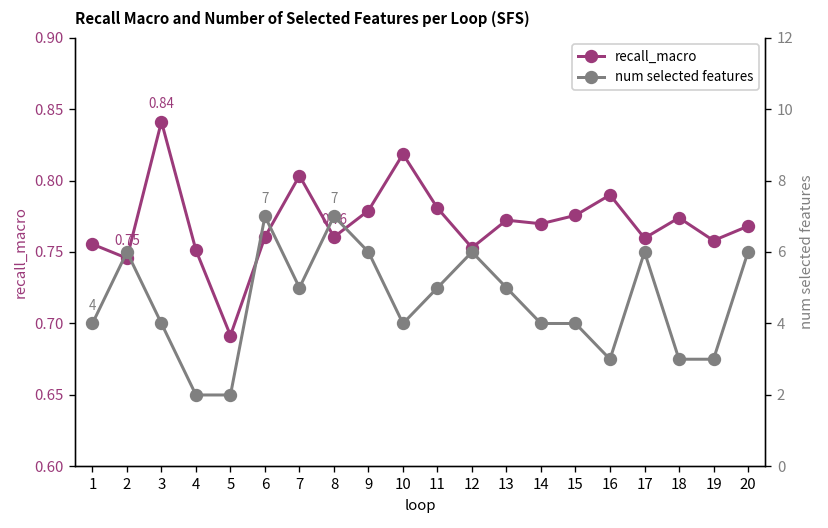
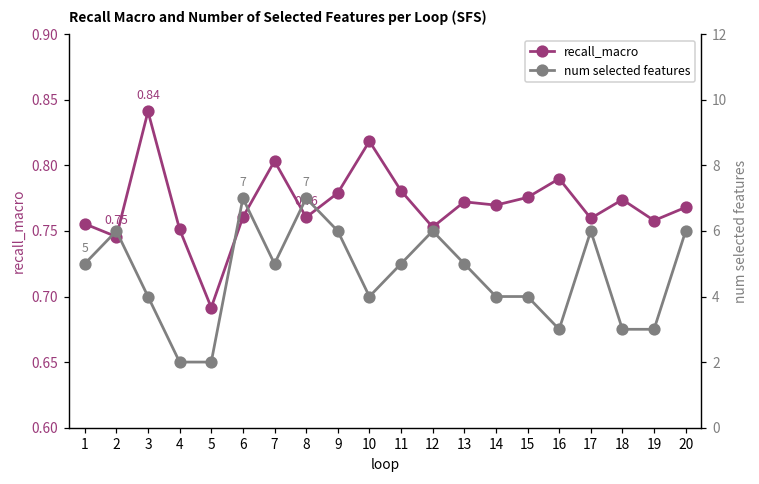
num selected features, 1: 4 -> 5
